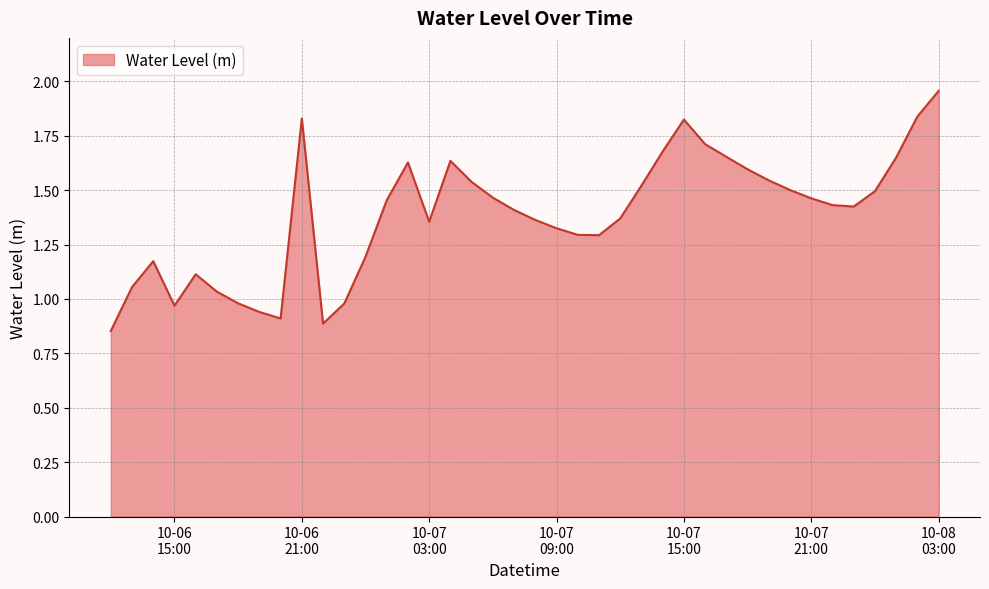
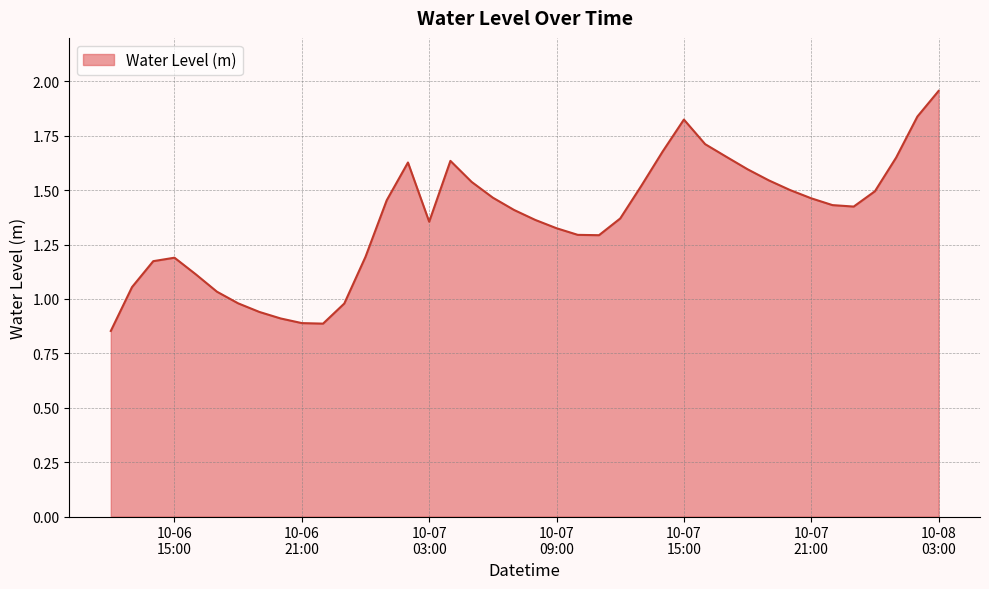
10-06 15:00: 0.97 -> 1.19
10-06 21:00: 1.83 -> 0.89
